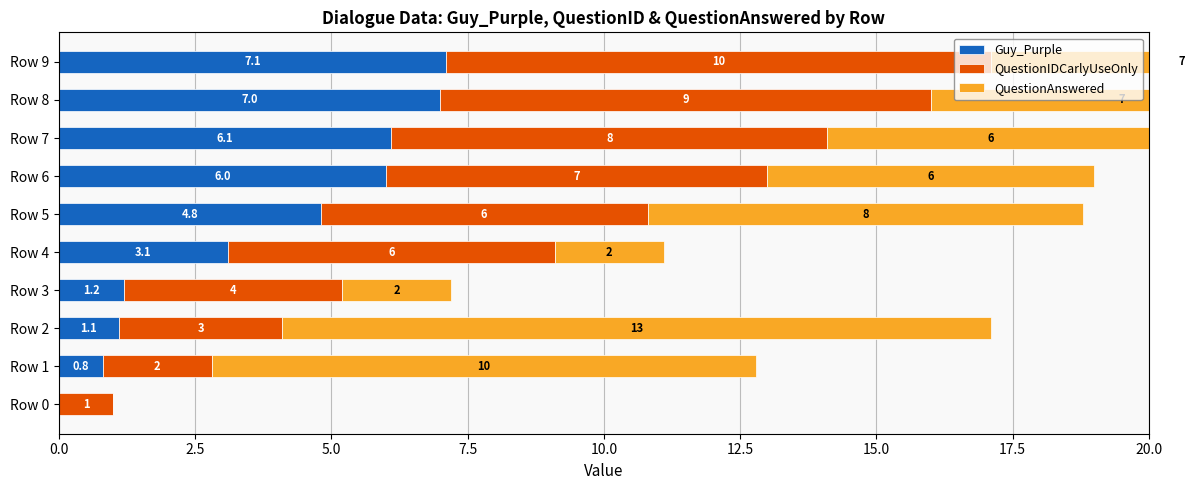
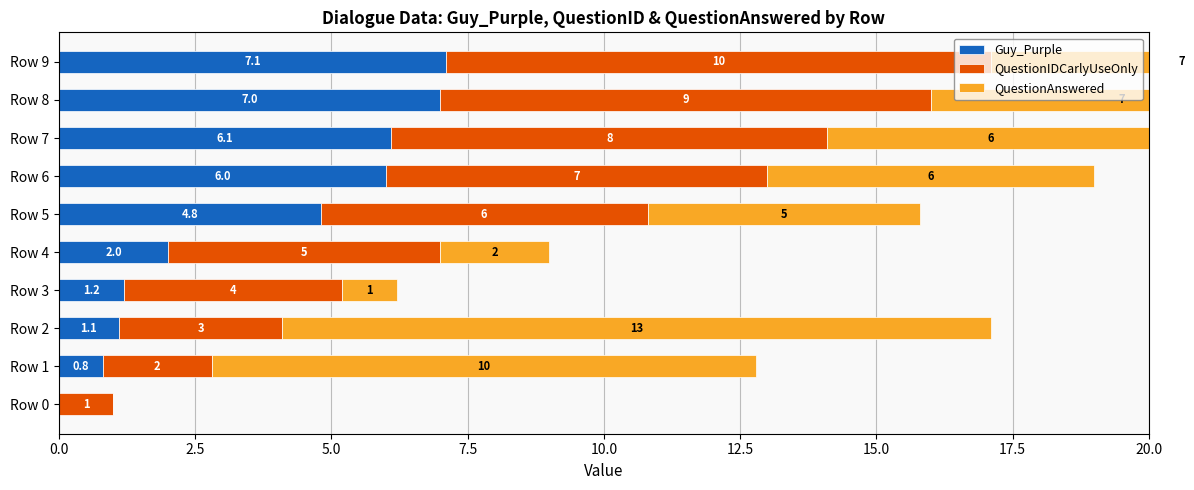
QuestionAnswered, Row 5: 8 -> 5
Guy_Purple, Row 4: 3.1 -> 2.0
QuestionIDCarlyUseOnly, Row 4: 6 -> 5
QuestionAnswered, Row 3: 2 -> 1
